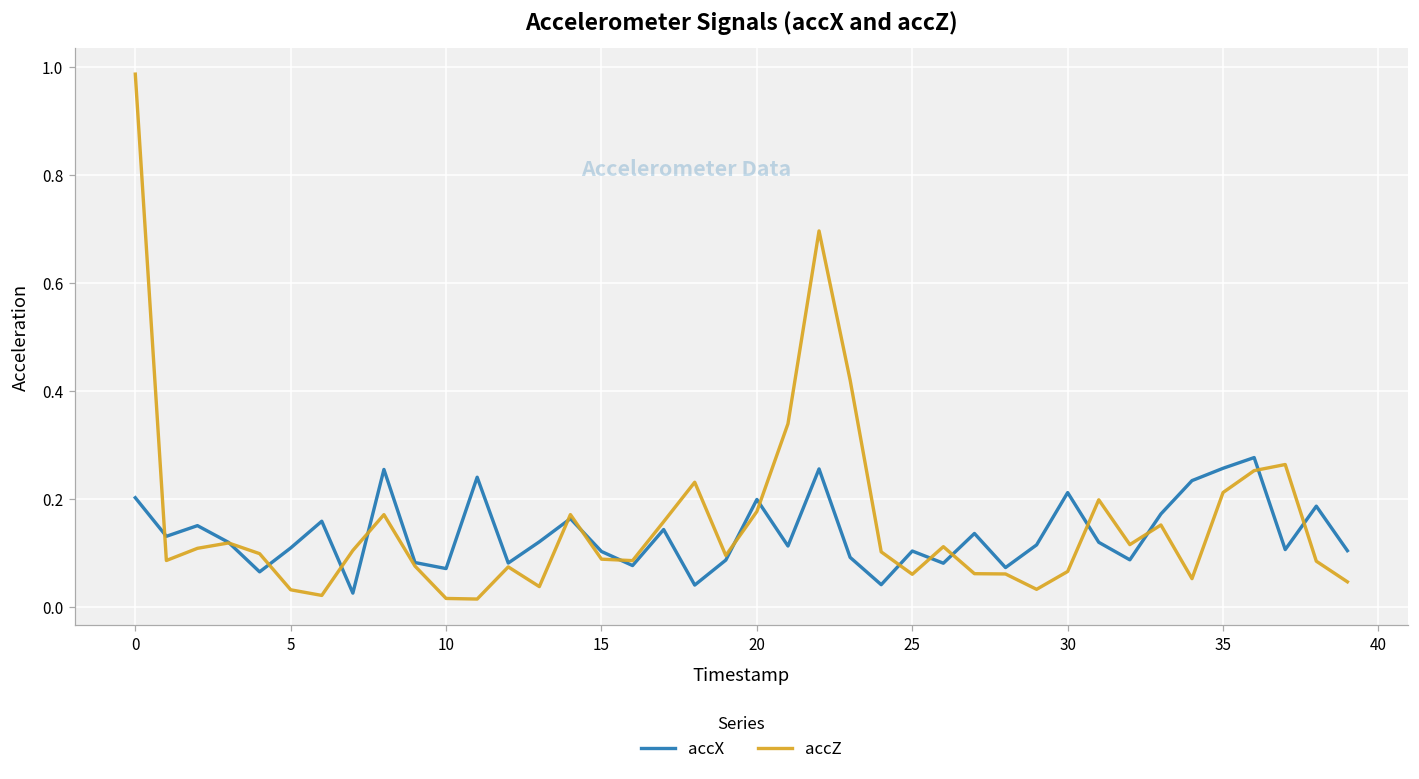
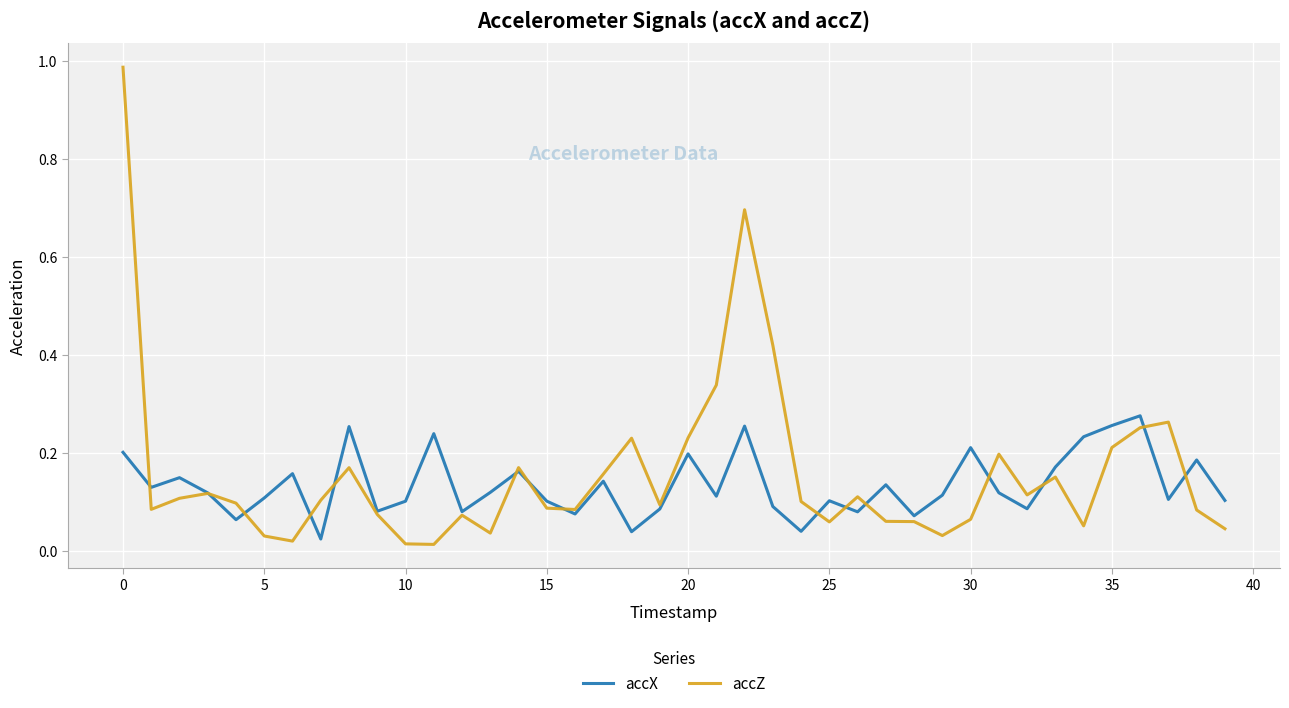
accX, 10: 0.07 -> 0.10
accZ, 20: 0.18 -> 0.23
